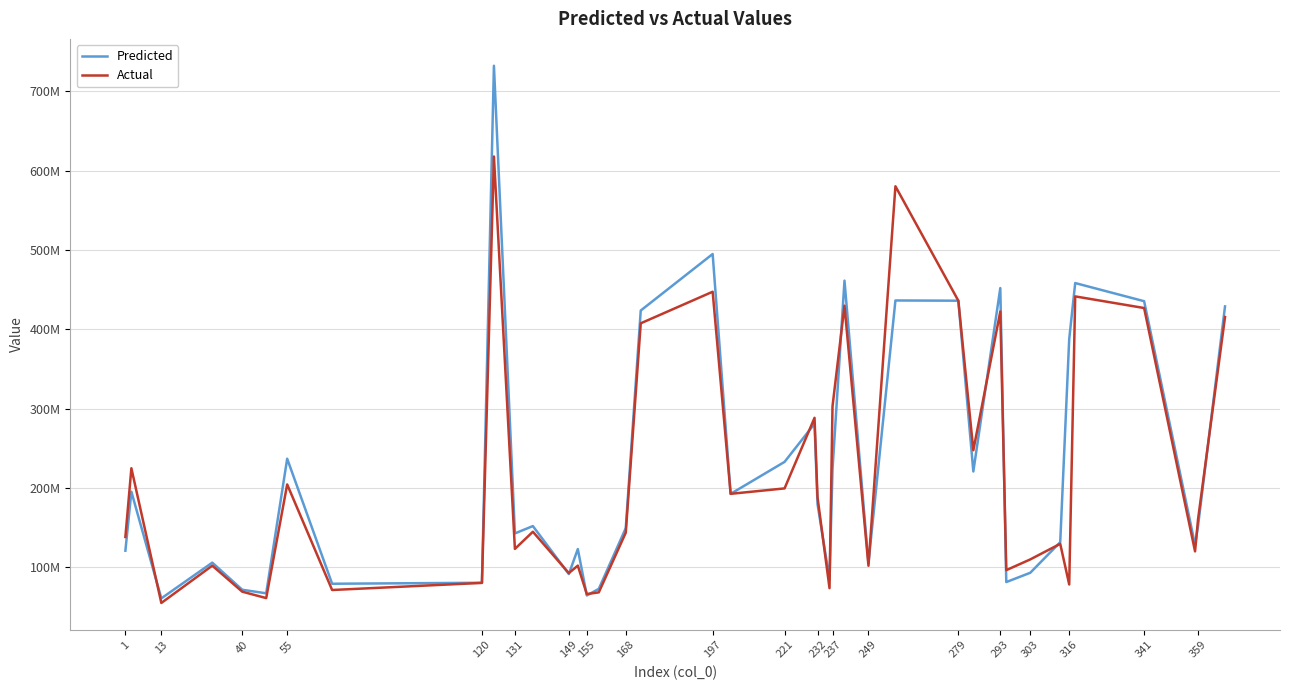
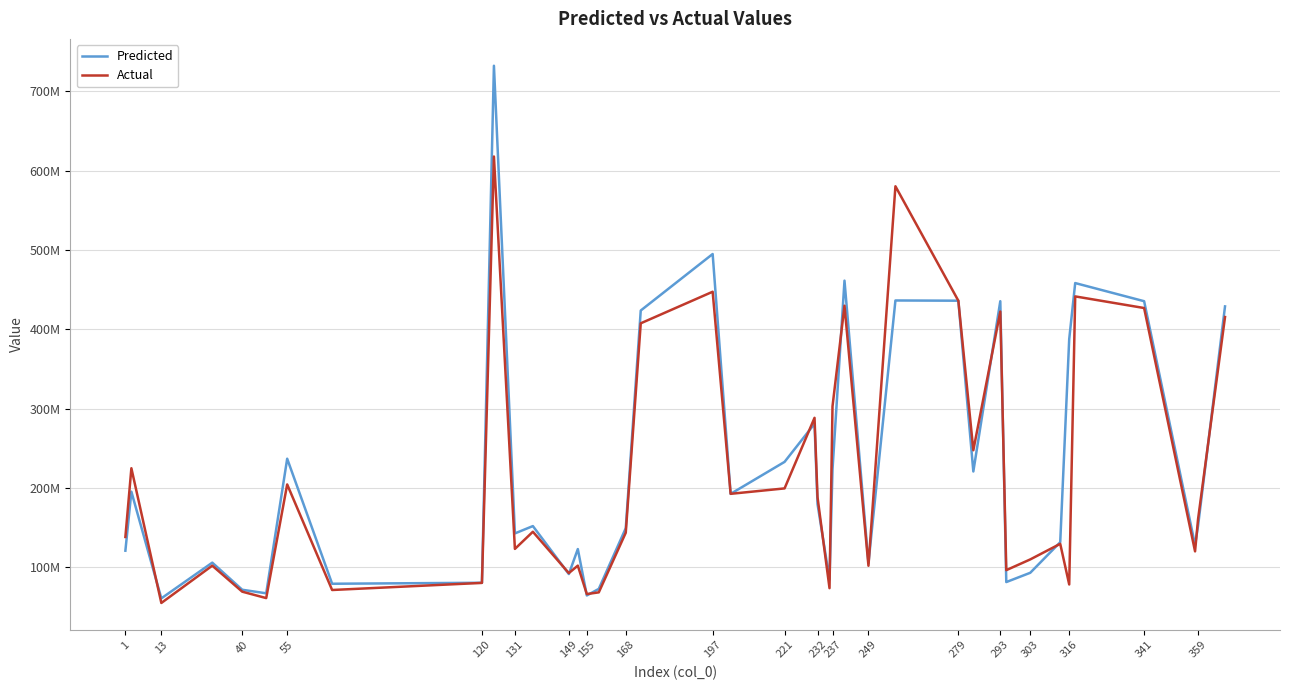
Predicted, 293: 450000000 -> 440000000
